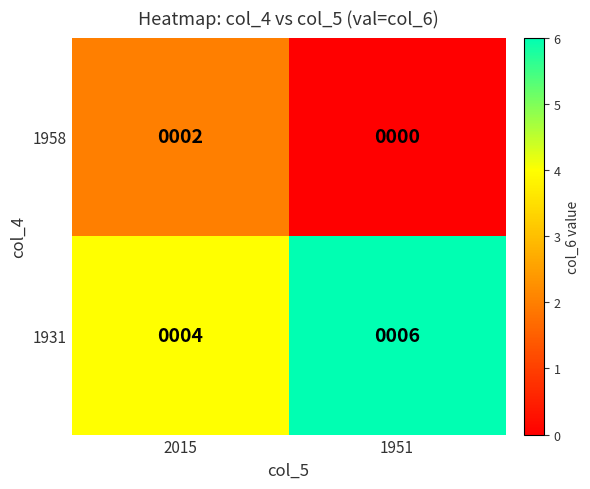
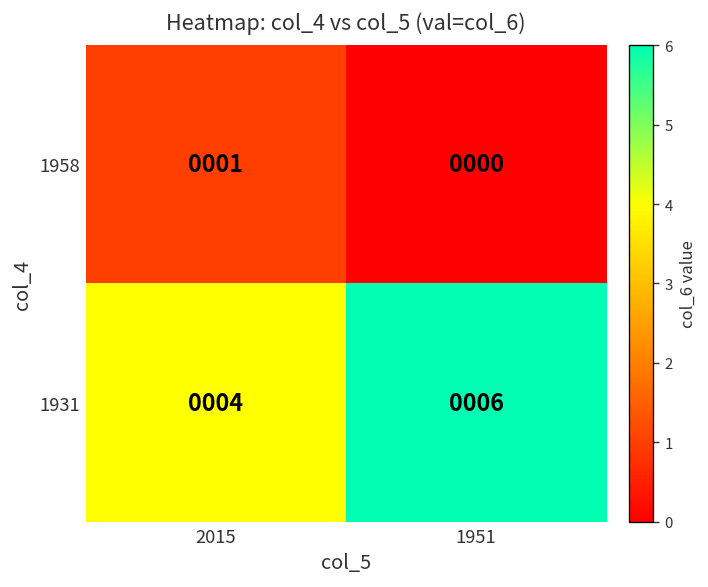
1958, 2015: 0002 -> 0001
